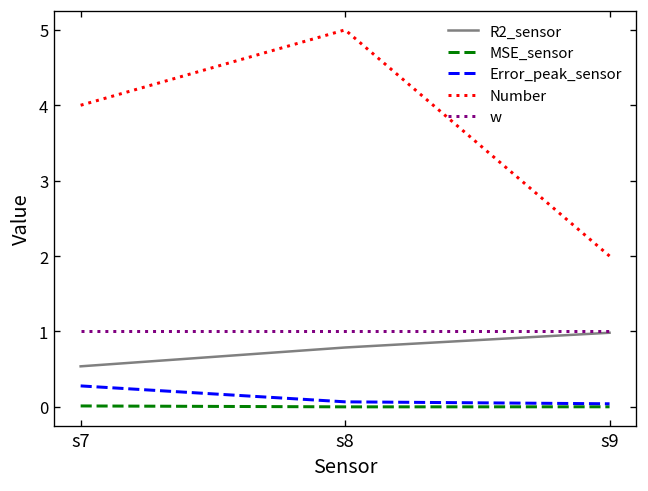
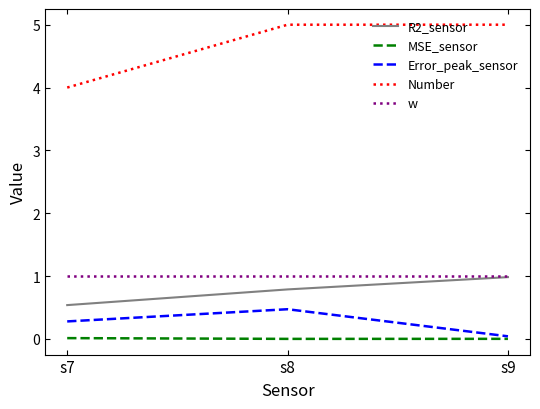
Error_peak_sensor, s8: 0.1 -> 0.5
Number, s9: 2 -> 5
